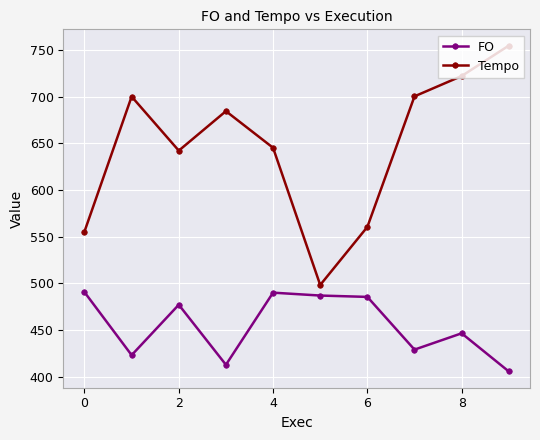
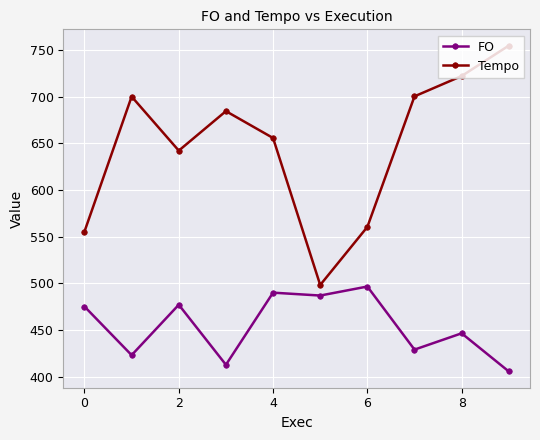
FO, 0: 490 -> 480
Tempo, 4: 650 -> 660
FO, 6: 490 -> 500
